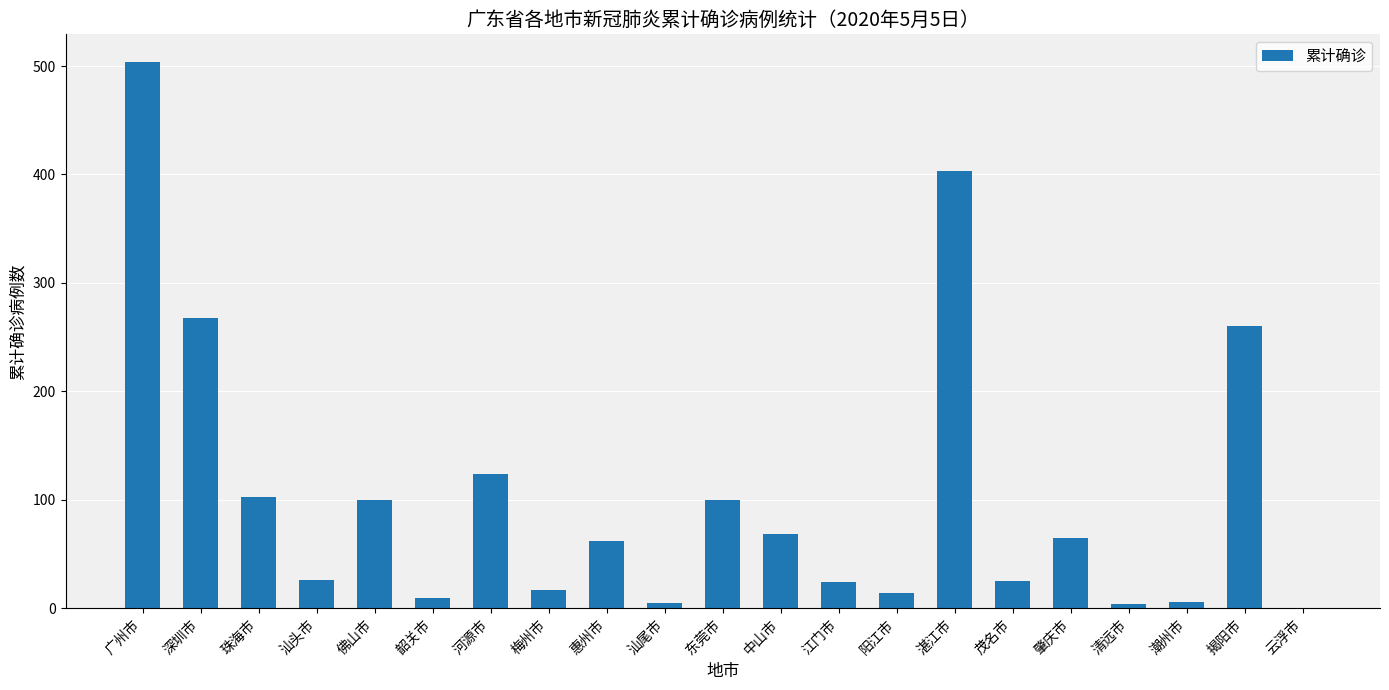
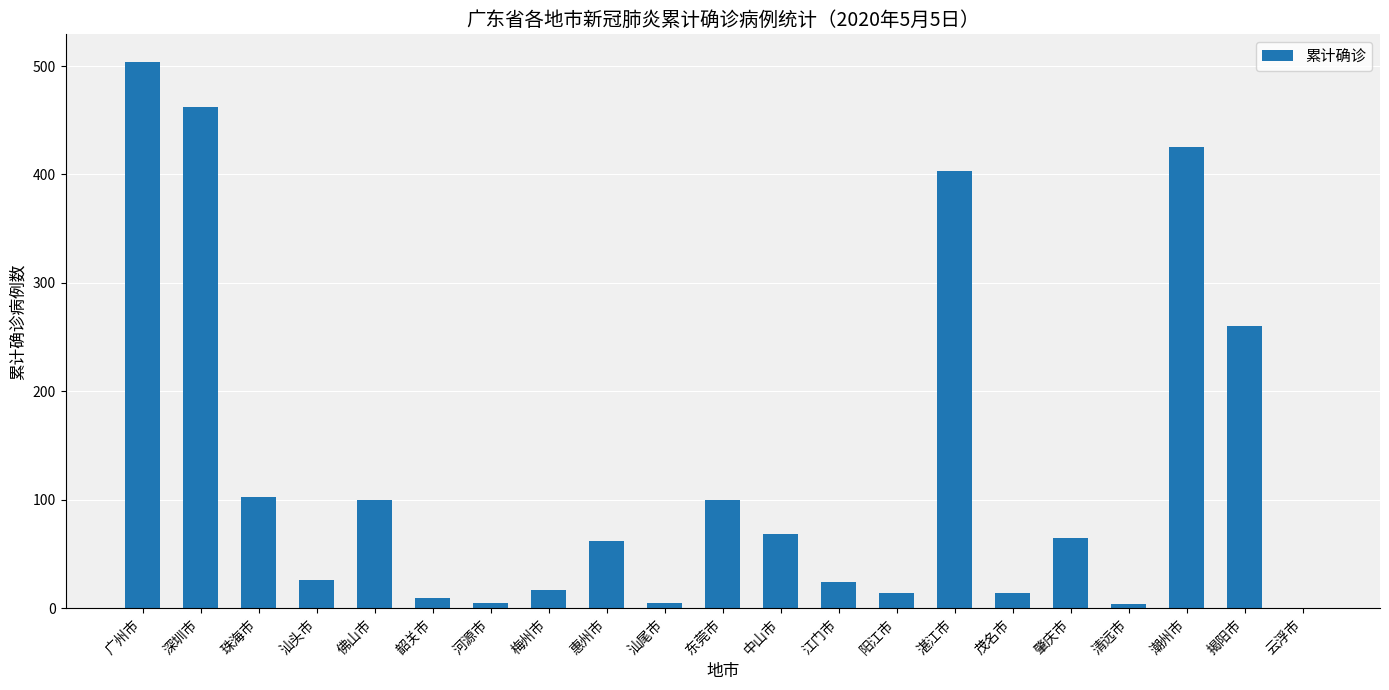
深圳市: 268 -> 462
河源市: 124 -> 5
茂名市: 25 -> 14
潮州市: 6 -> 425
